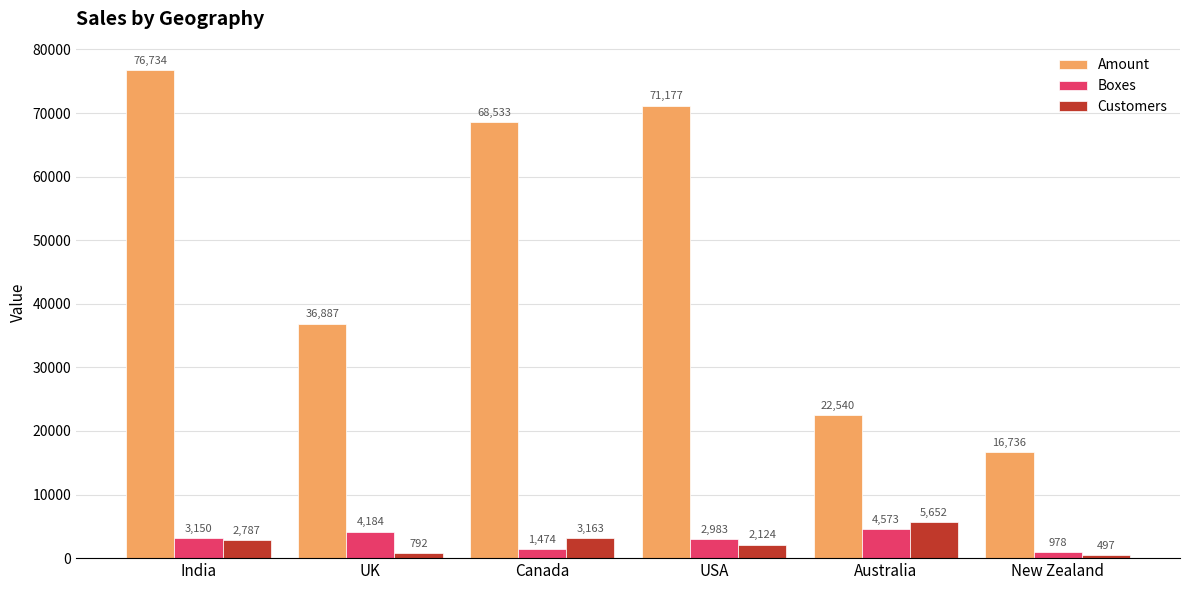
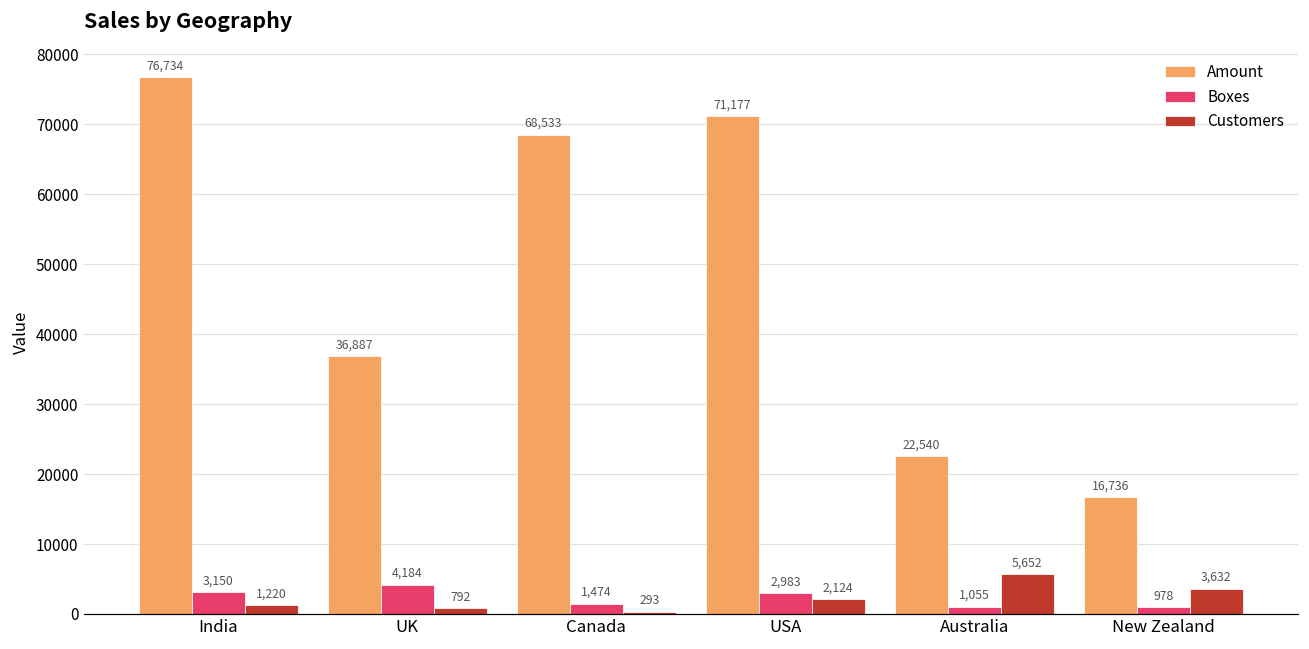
Customers, India: 2,787 -> 1,220
Customers, Canada: 3,163 -> 293
Boxes, Australia: 4,573 -> 1,055
Customers, New Zealand: 497 -> 3,632
